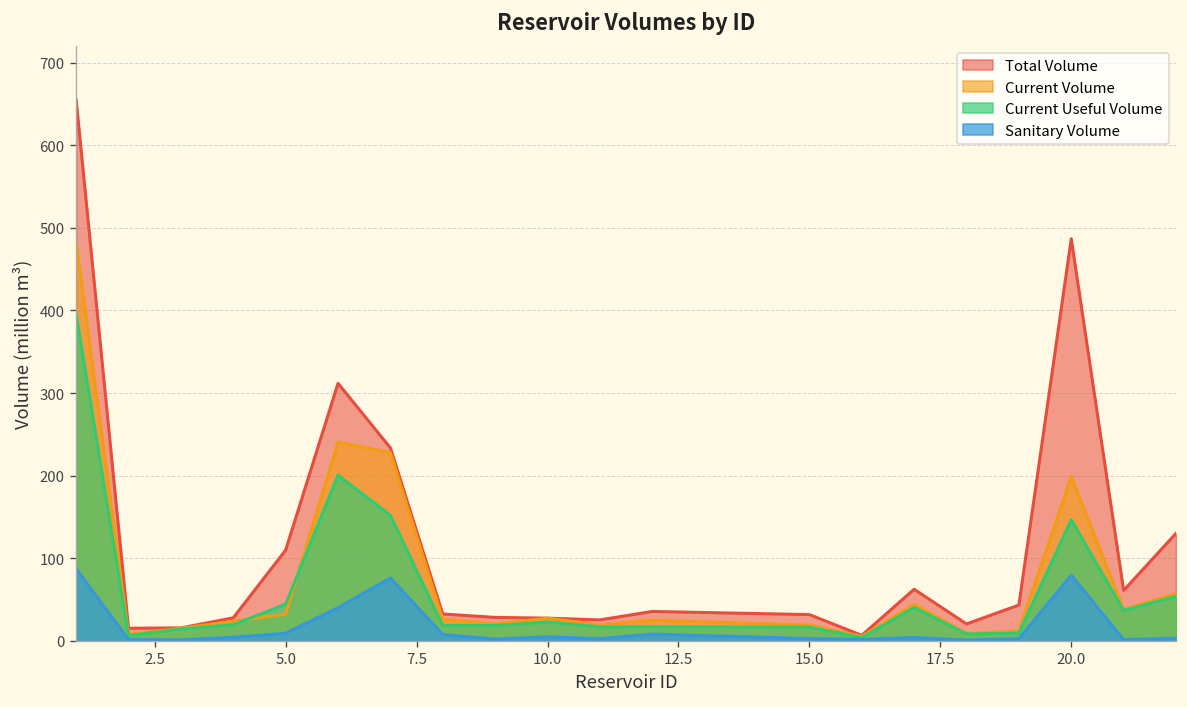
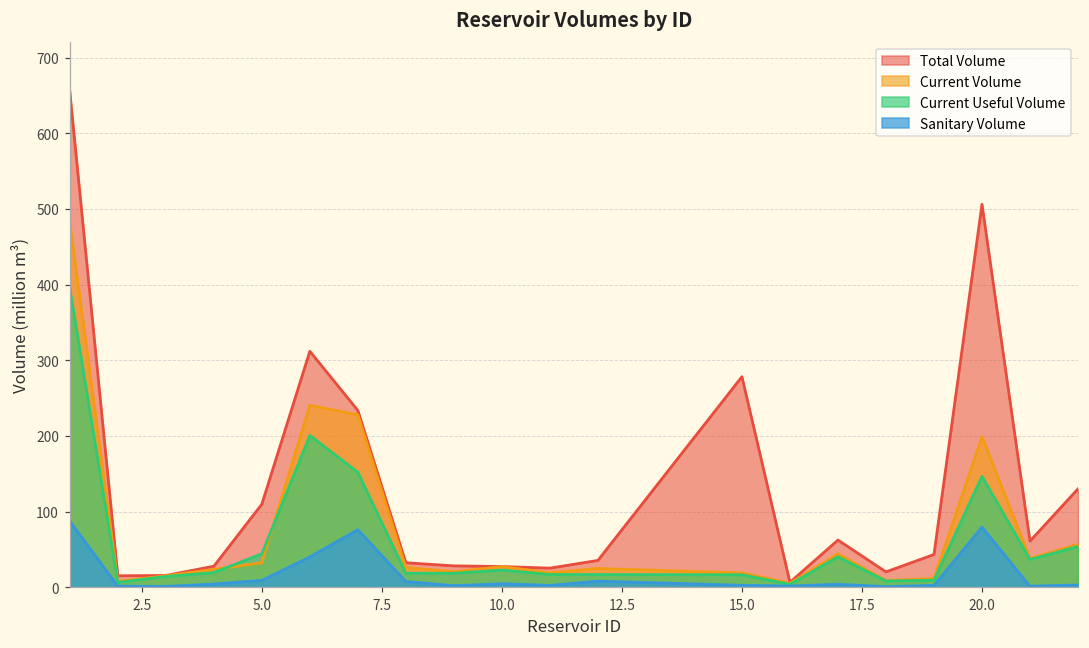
Total Volume, 15.0: 30 -> 280
Total Volume, 20.0: 490 -> 510
